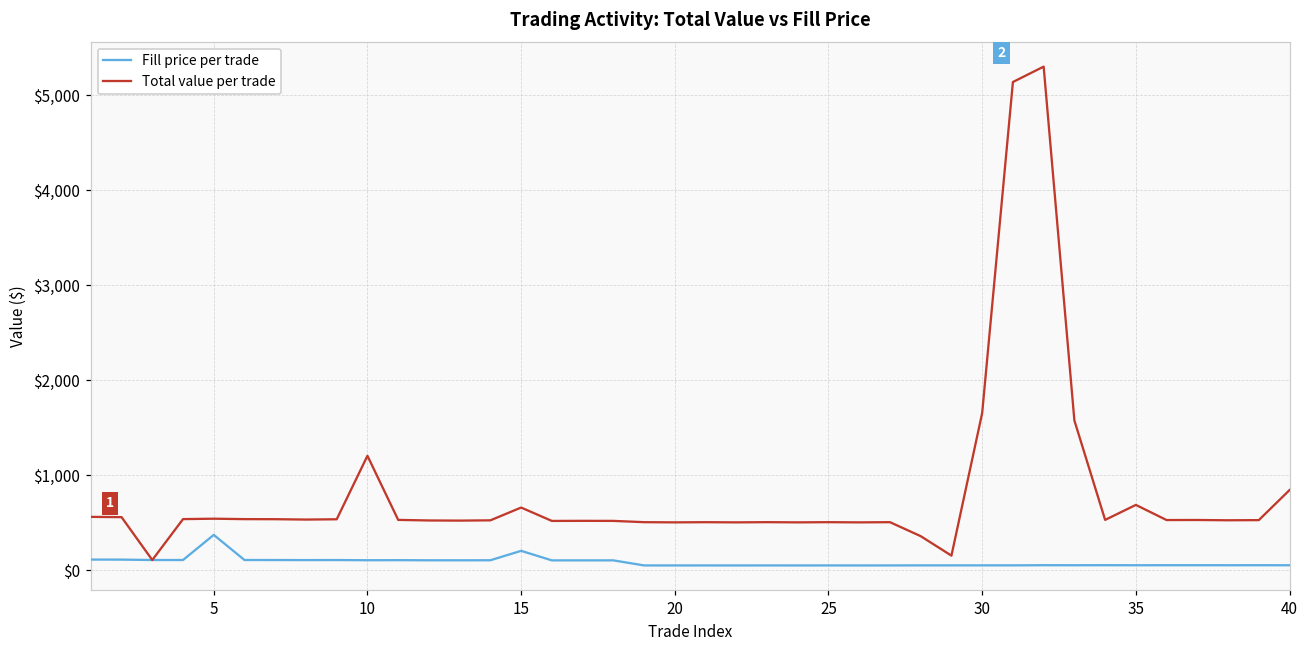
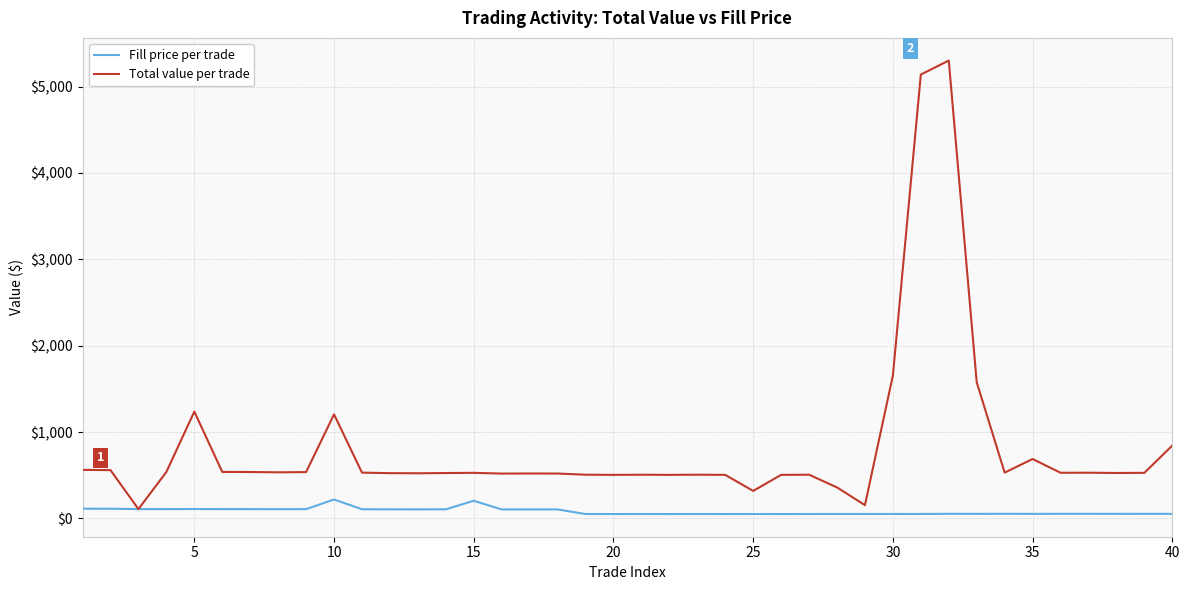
Fill price per trade, 5: $400 -> $100
Total value per trade, 5: $500 -> $1,200
Fill price per trade, 10: $100 -> $200
Total value per trade, 15: $700 -> $500
Total value per trade, 25: $500 -> $300
